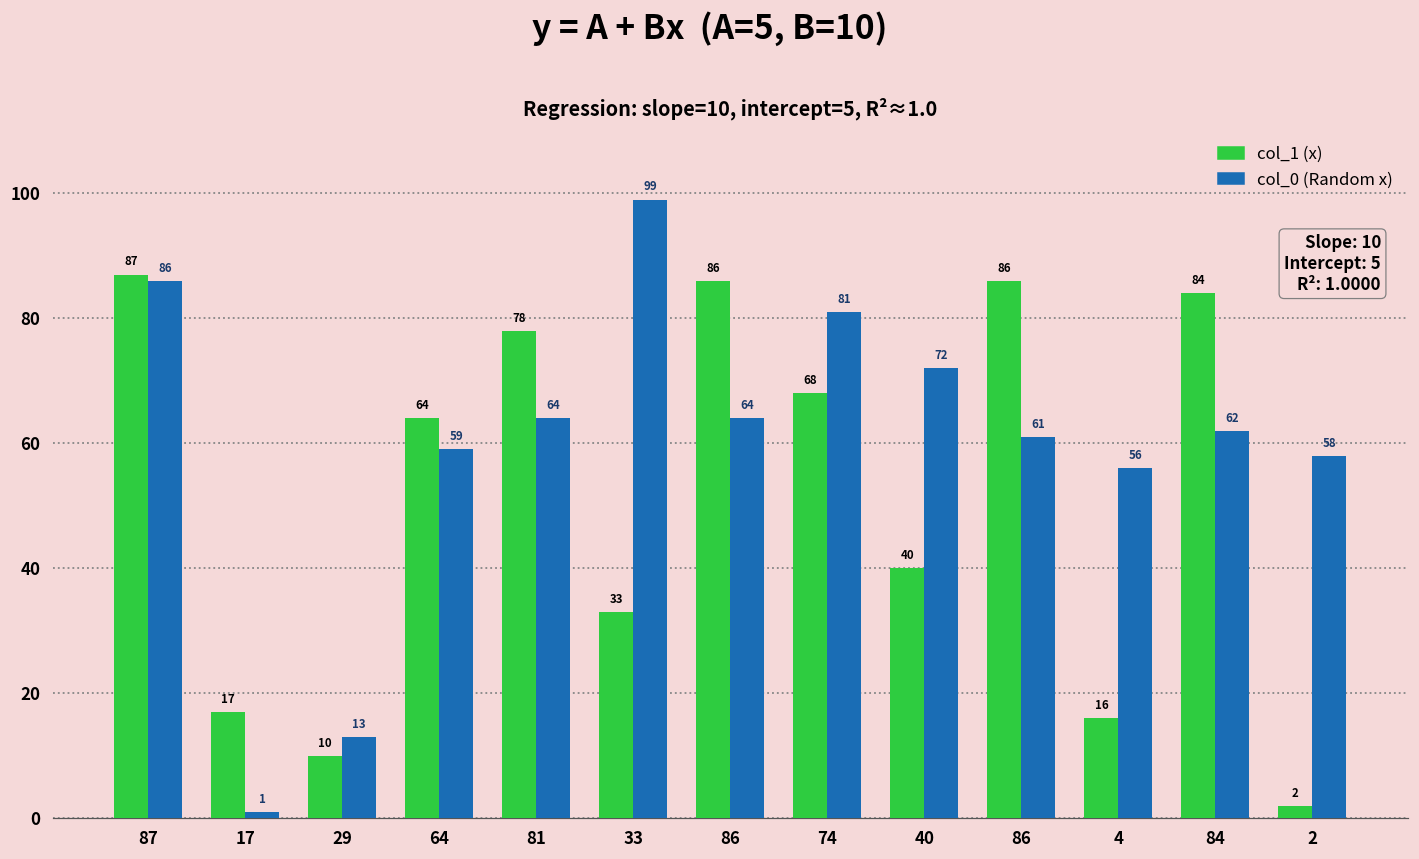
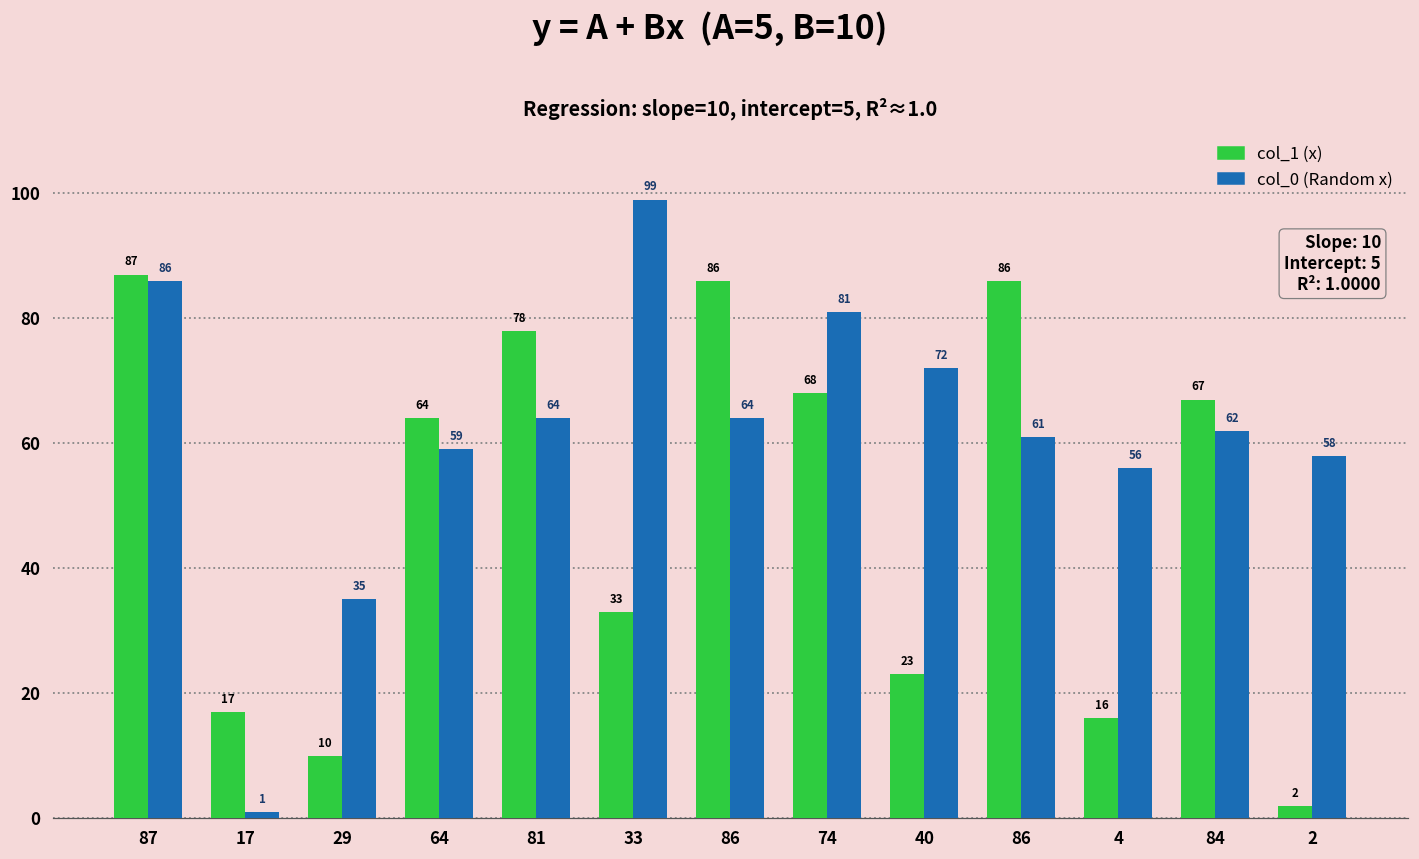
col_0 (Random x), 29: 13 -> 35
col_1 (x), 40: 40 -> 23
col_1 (x), 84: 84 -> 67
